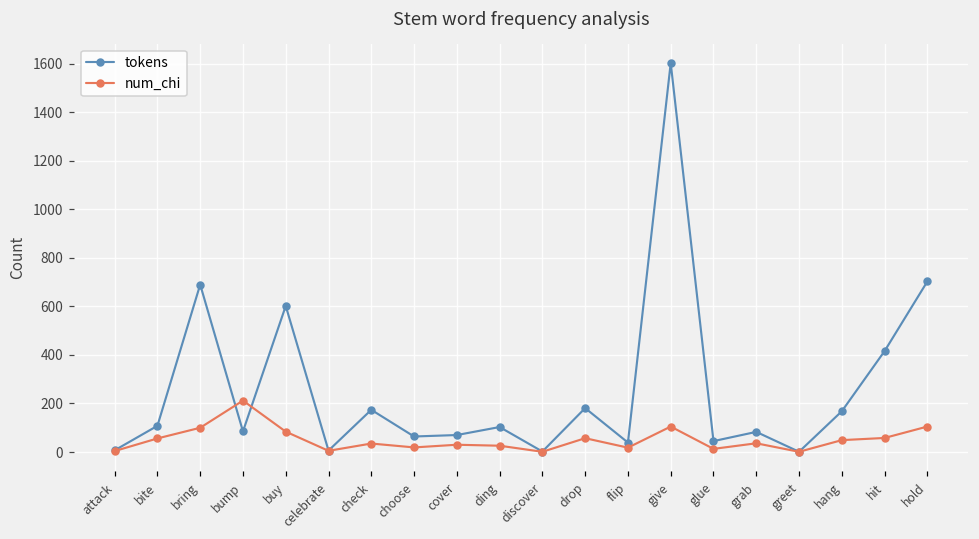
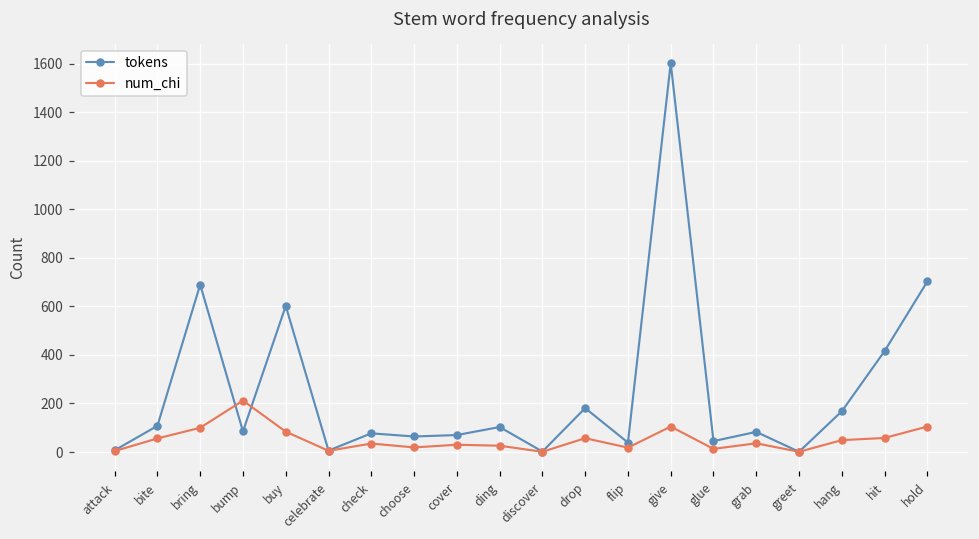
tokens, check: 170 -> 80
